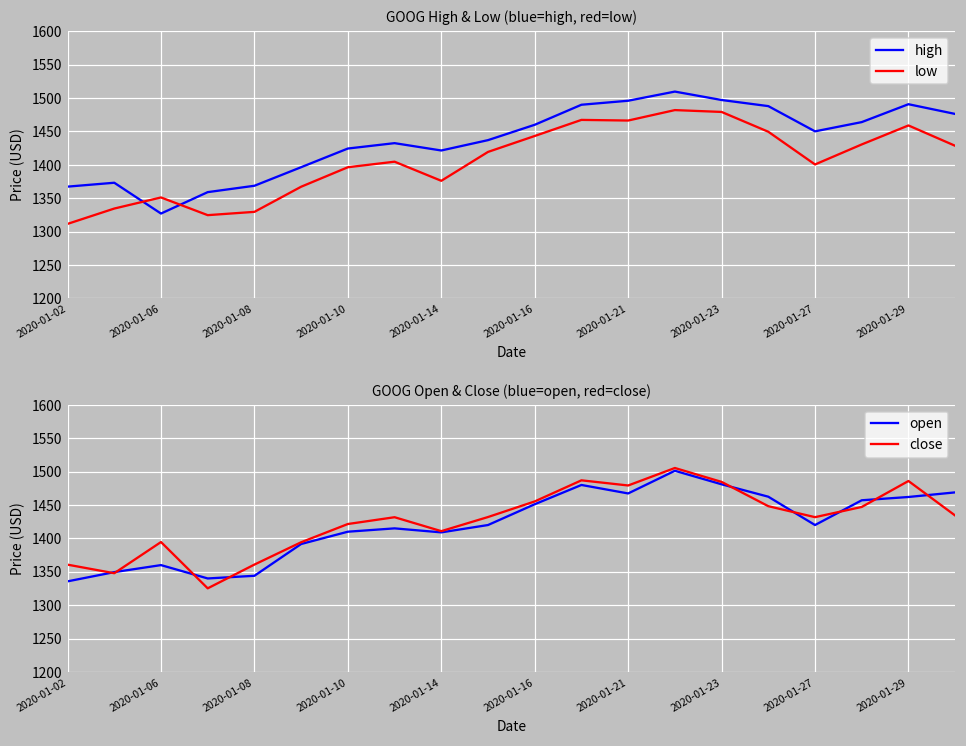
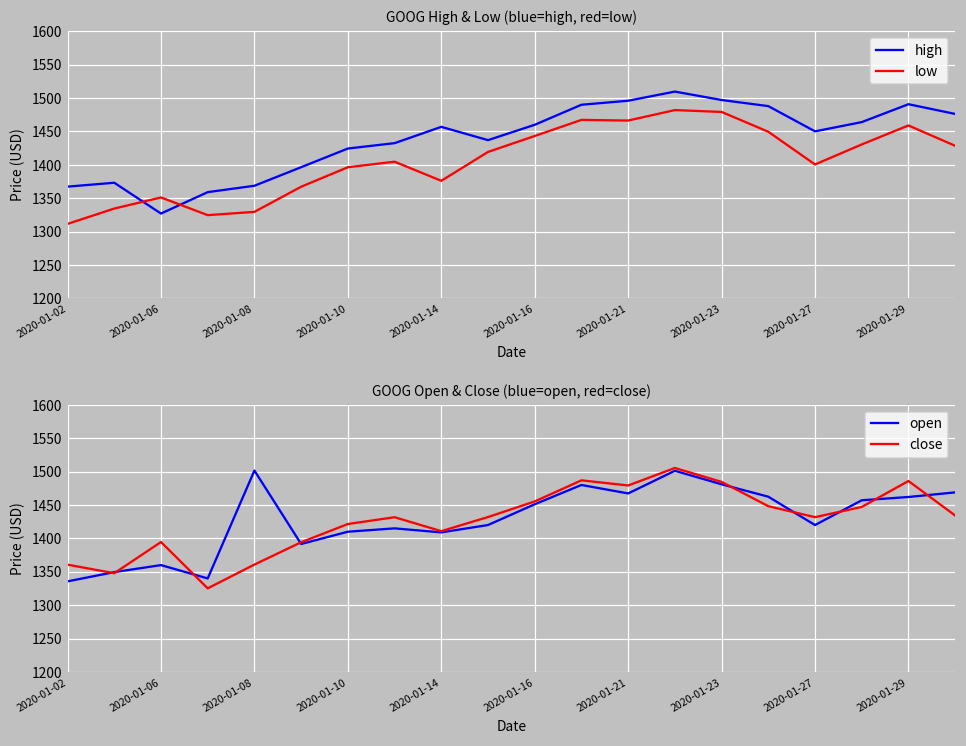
GOOG High & Low (blue=high, red=low), high, 2020-01-14: 1420 -> 1460
GOOG Open & Close (blue=open, red=close), open, 2020-01-08: 1340 -> 1500
